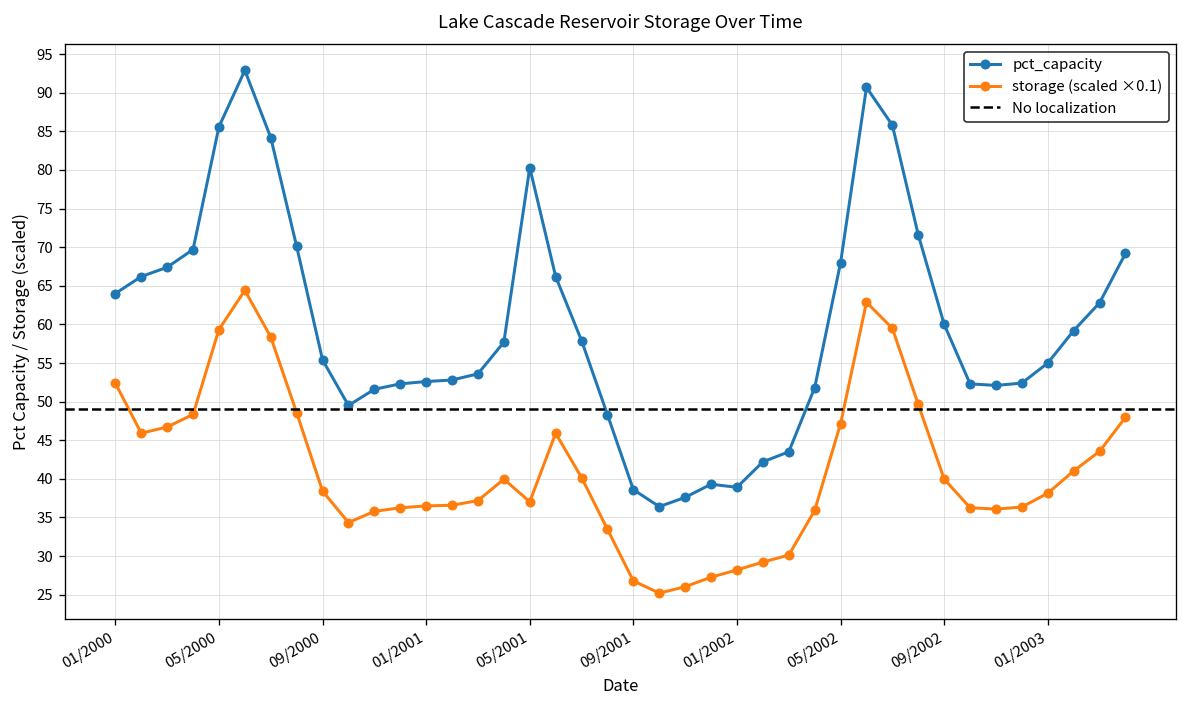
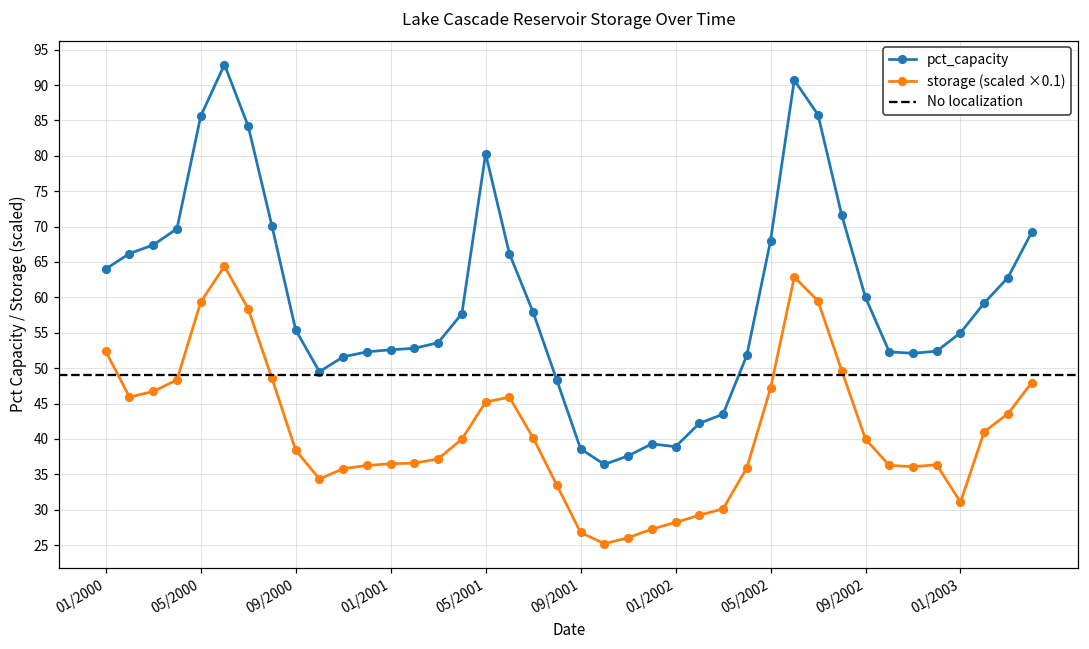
storage (scaled ×0.1), 05/2001: 37 -> 45
storage (scaled ×0.1), 01/2003: 38 -> 31
